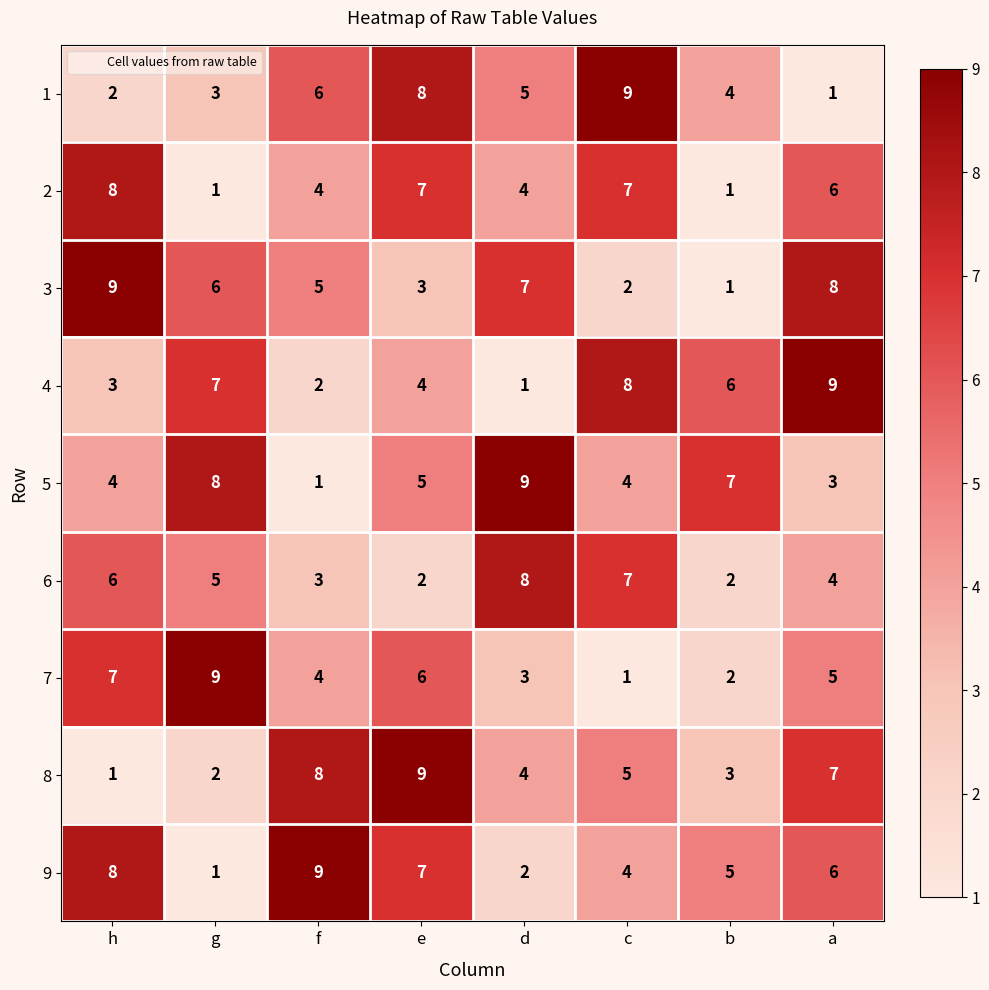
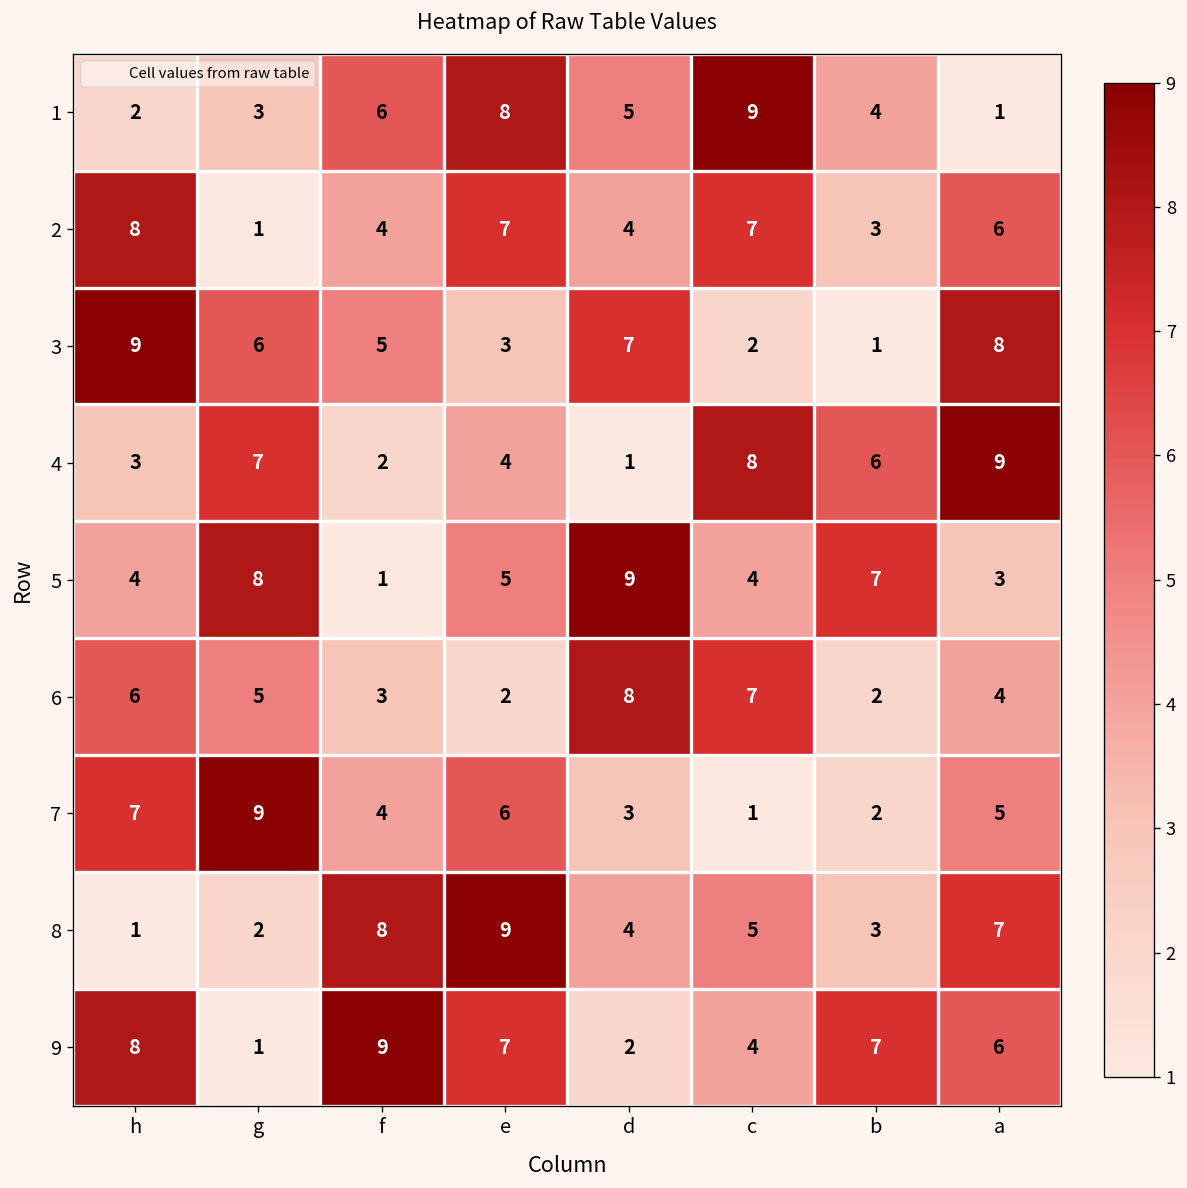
2, b: 1 -> 3
9, b: 5 -> 7
